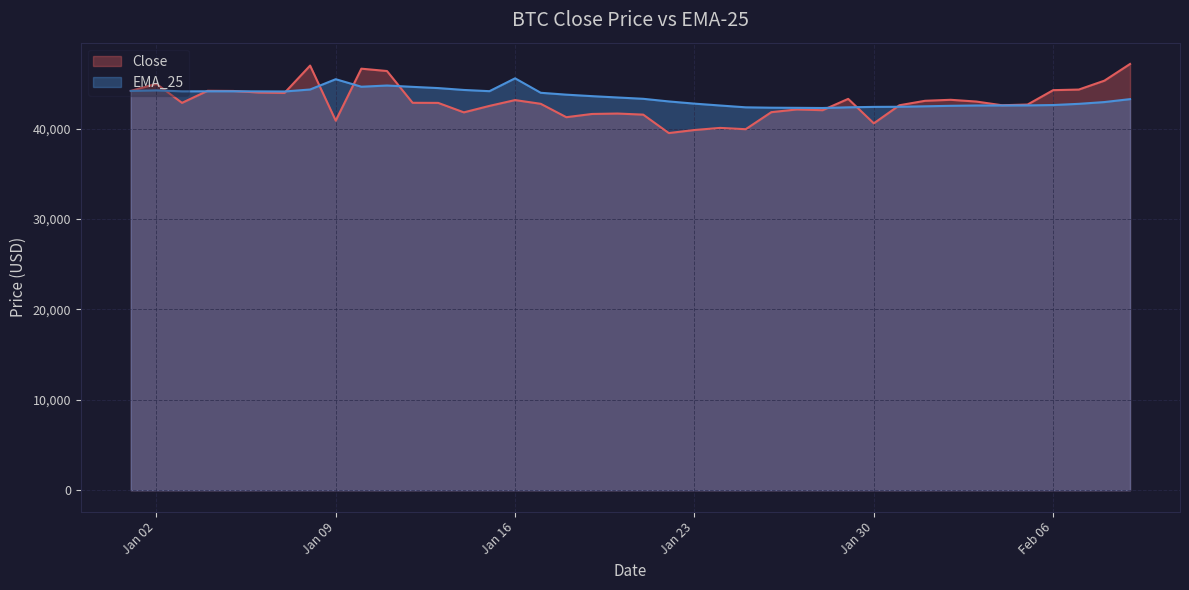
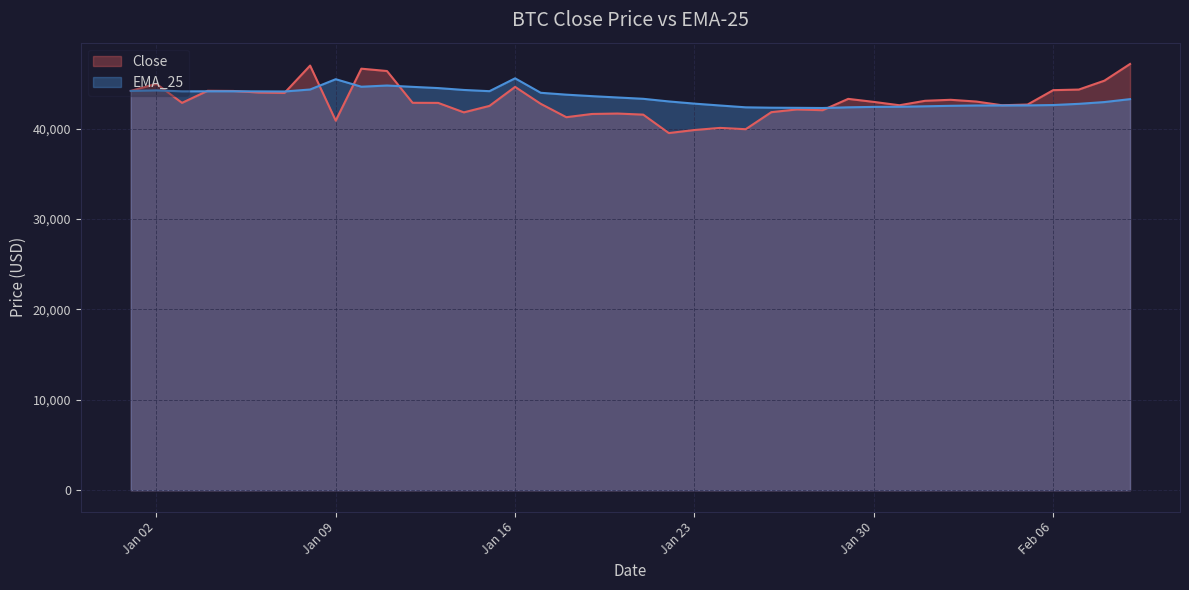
Close, Jan 16: 43,000 -> 45,000
Close, Jan 30: 41,000 -> 43,000
